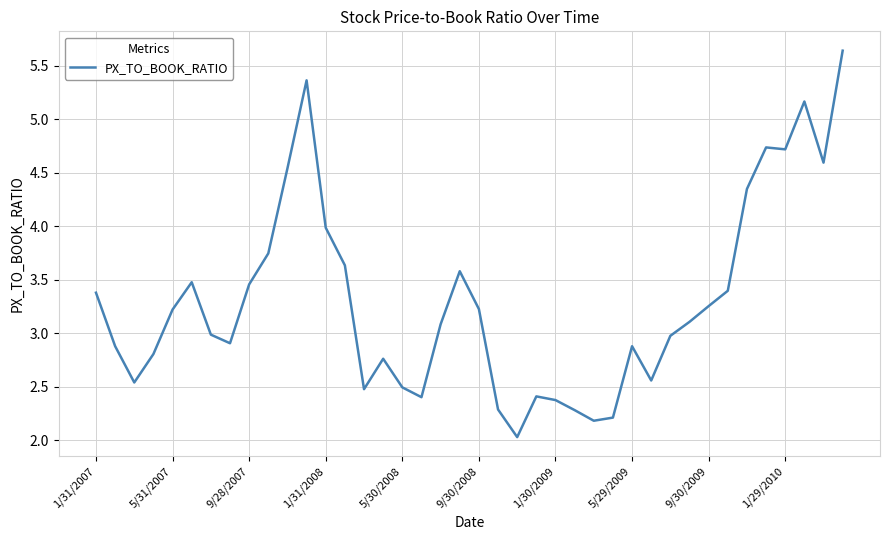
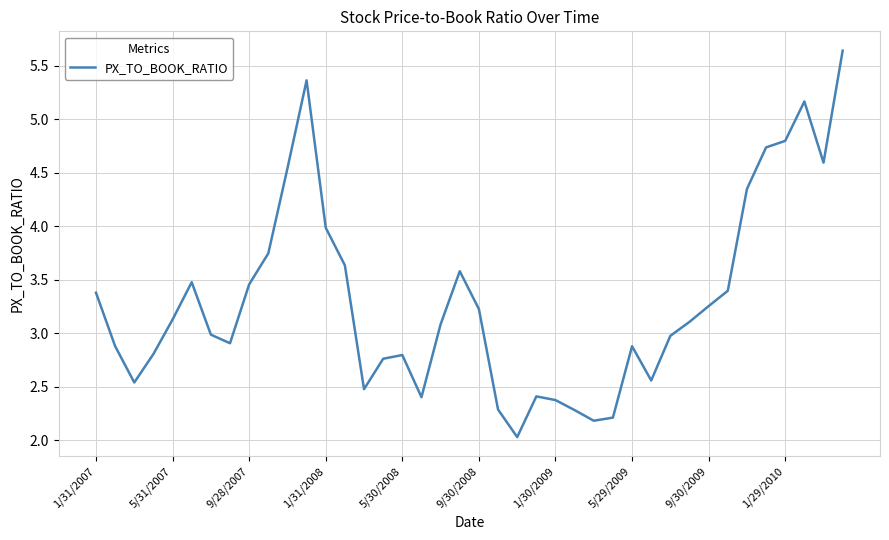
5/31/2007: 3.22 -> 3.13
5/30/2008: 2.50 -> 2.80
1/29/2010: 4.72 -> 4.80
